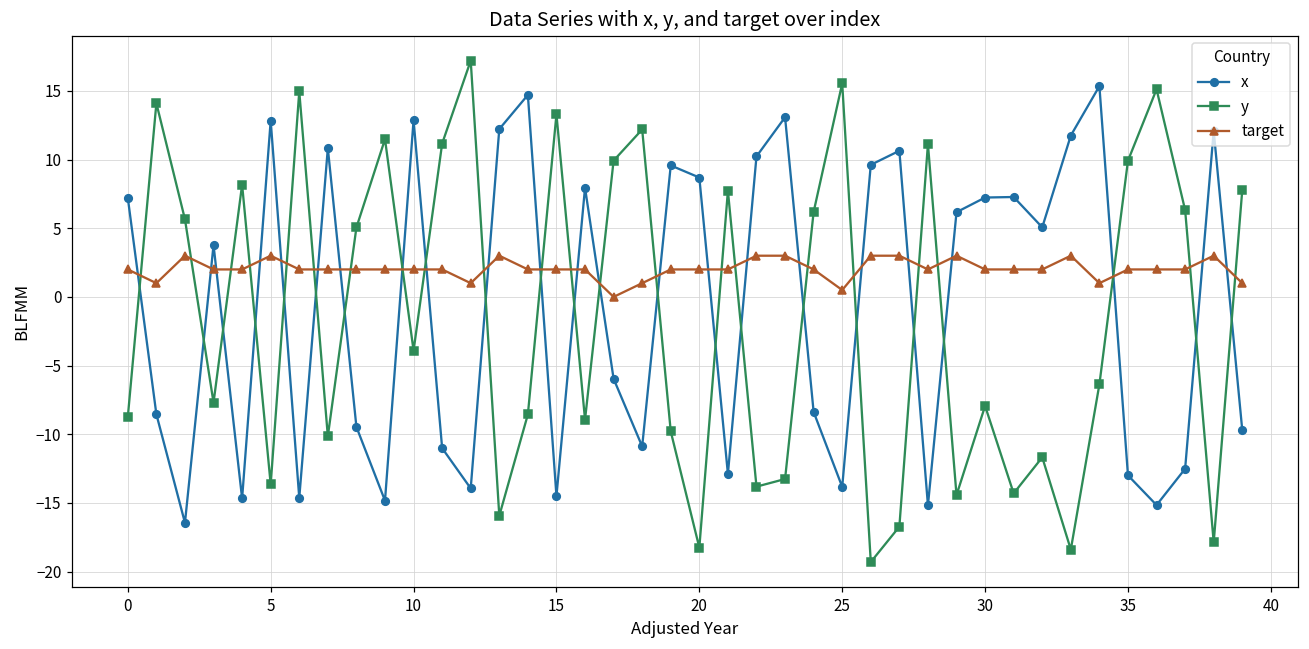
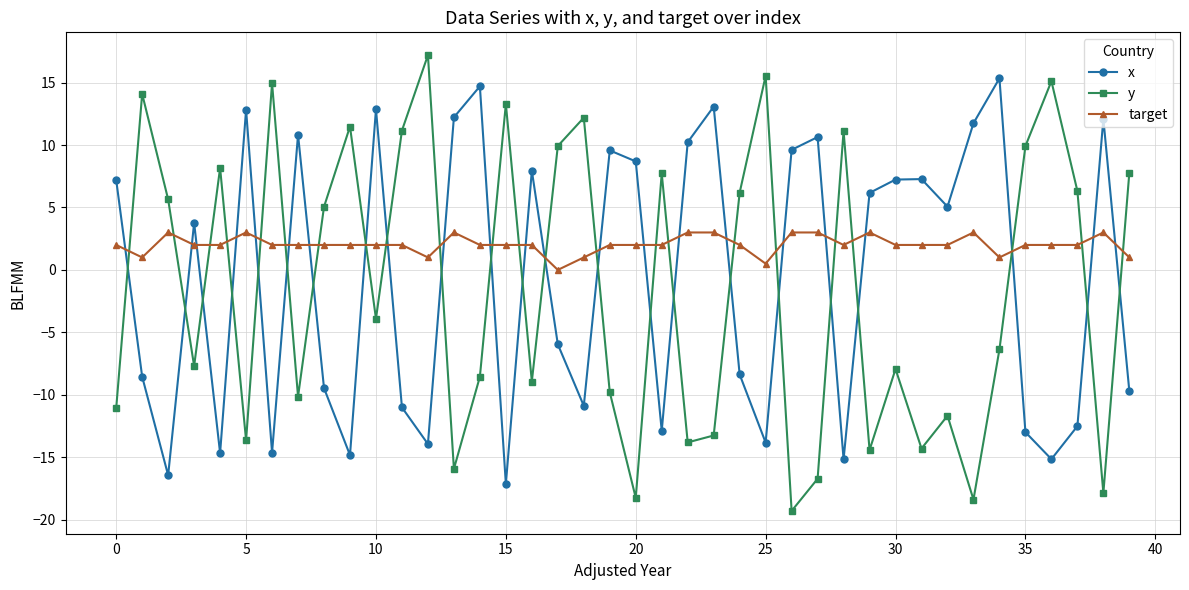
y, 0: -8.8 -> -11.1
x, 15: -14.5 -> -17.1
